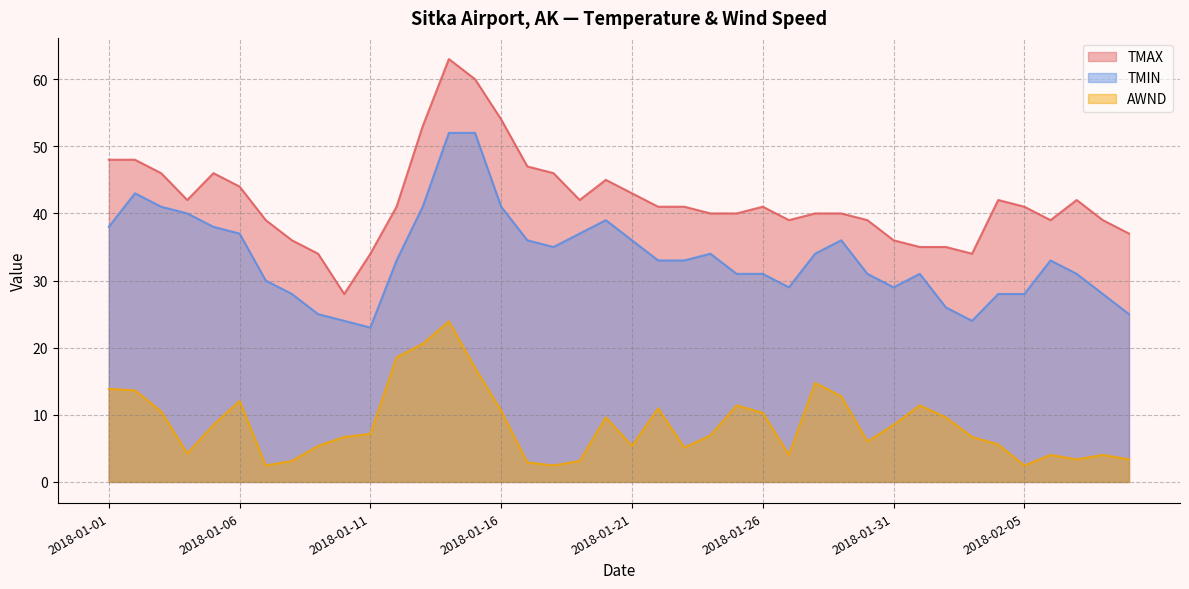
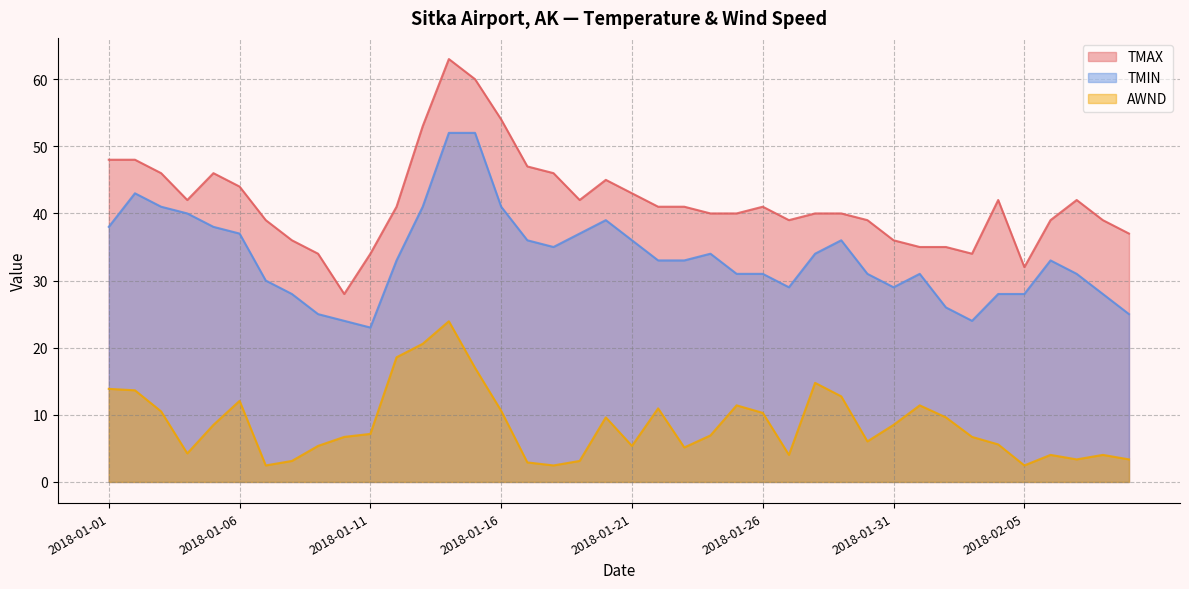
TMAX, 2018-02-05: 41 -> 32
